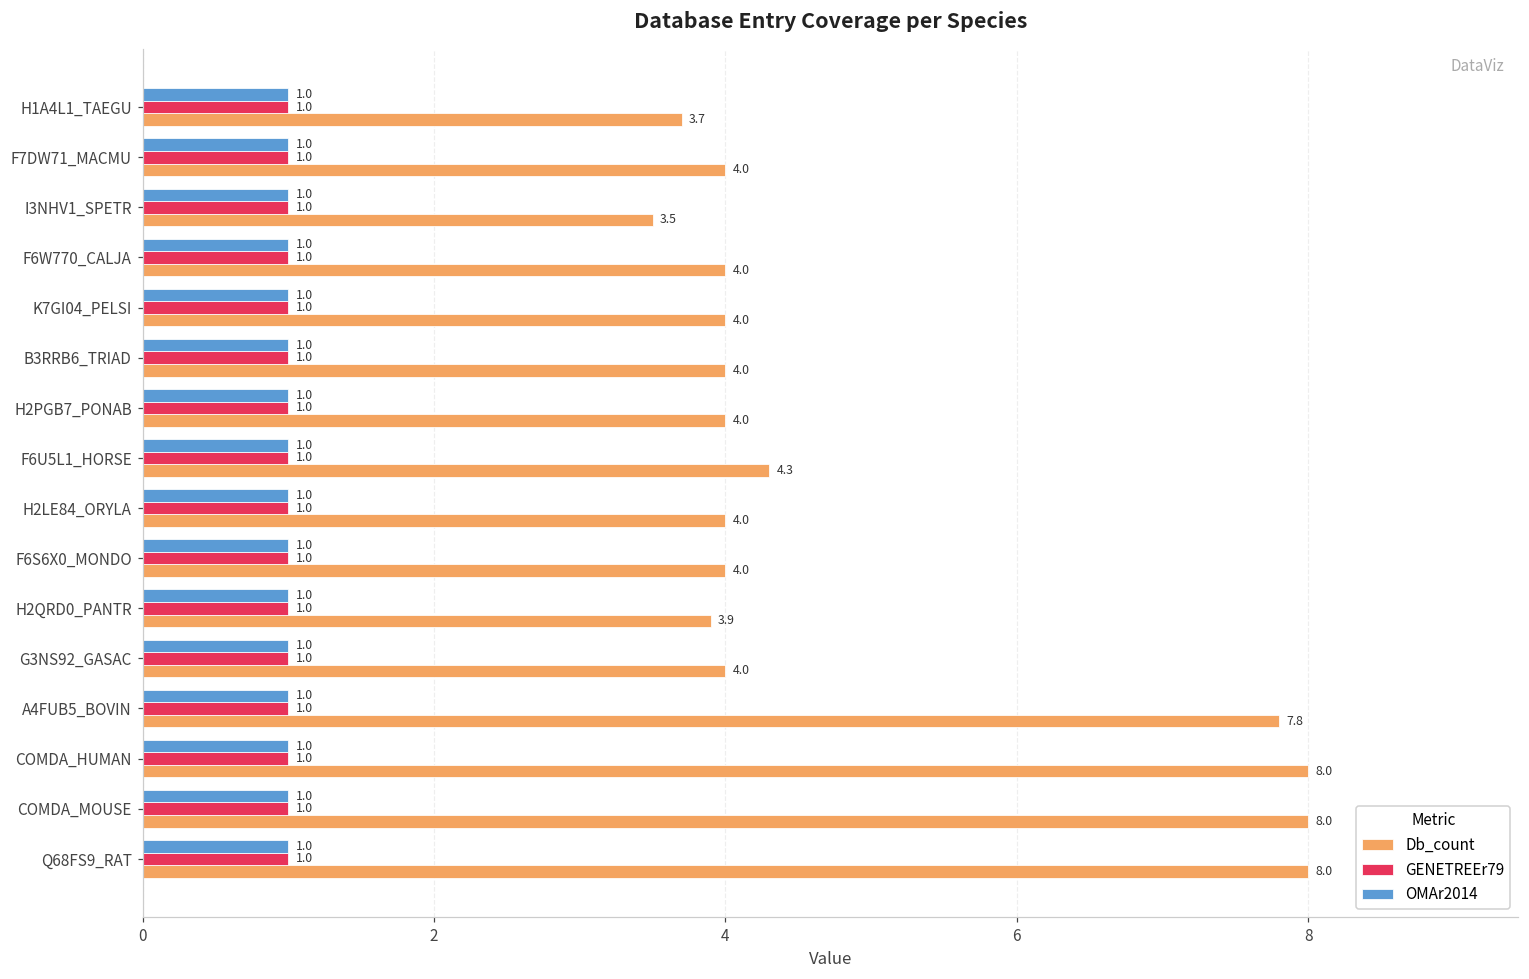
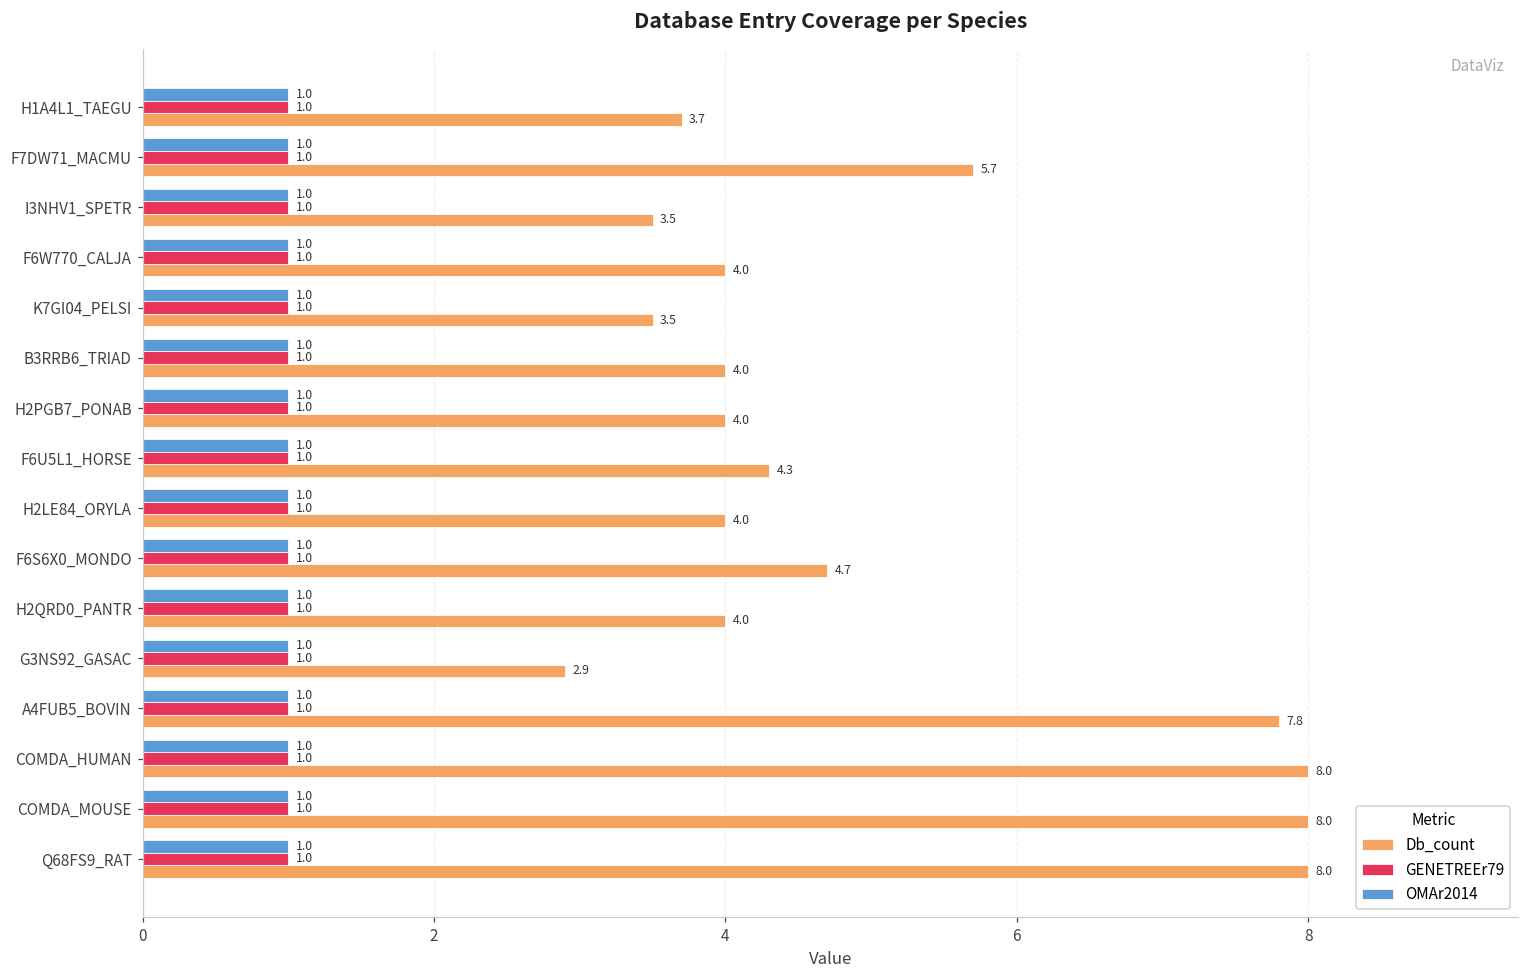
Db_count, F7DW71_MACMU: 4.0 -> 5.7
Db_count, K7GI04_PELSI: 4.0 -> 3.5
Db_count, F6S6X0_MONDO: 4.0 -> 4.7
Db_count, H2QRD0_PANTR: 3.9 -> 4.0
Db_count, G3NS92_GASAC: 4.0 -> 2.9
